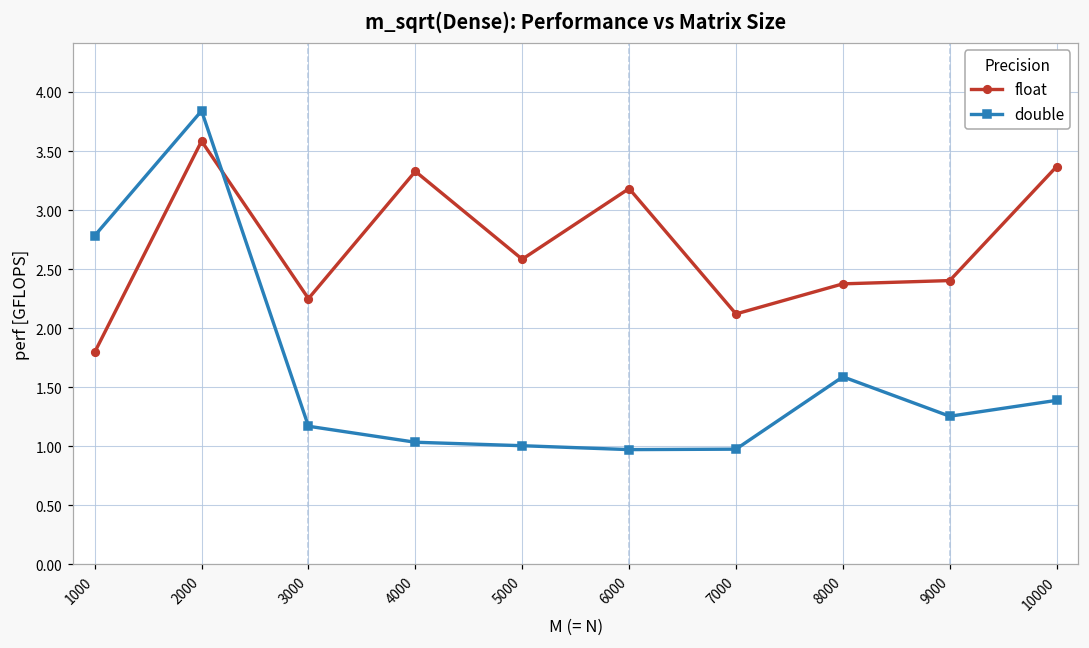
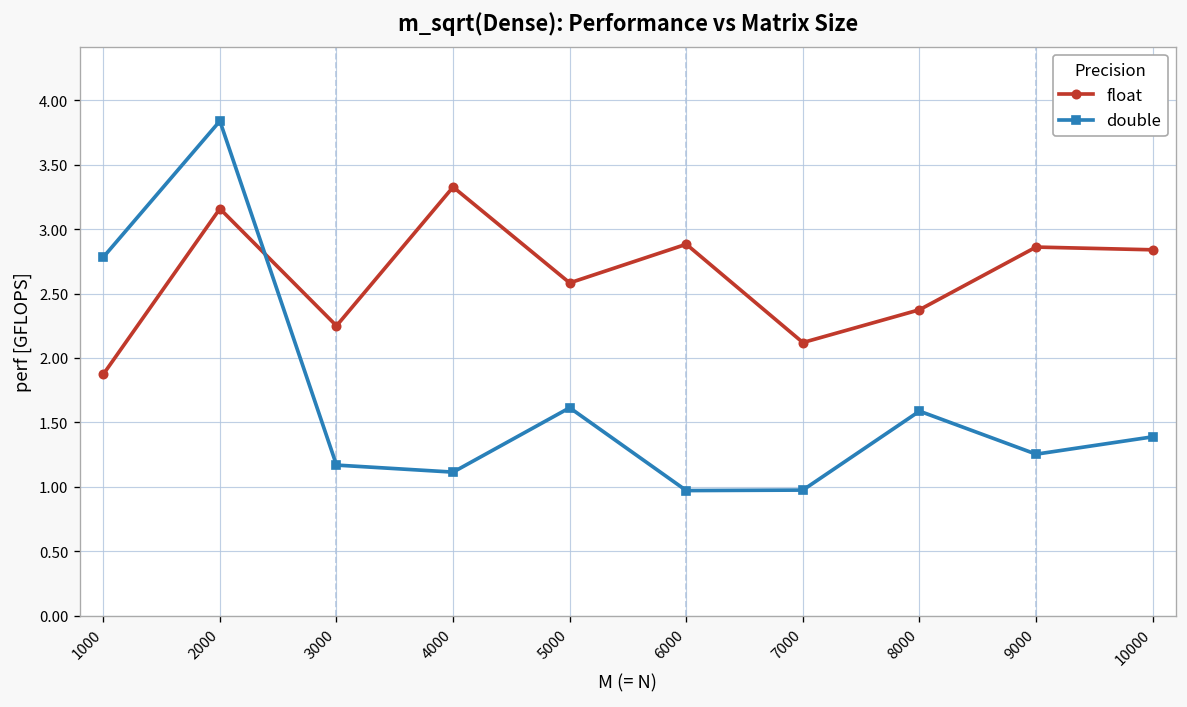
float, 1000: 1.80 -> 1.87
float, 2000: 3.58 -> 3.16
double, 4000: 1.03 -> 1.11
double, 5000: 1.00 -> 1.61
float, 6000: 3.18 -> 2.88
float, 9000: 2.40 -> 2.86
float, 10000: 3.37 -> 2.84
